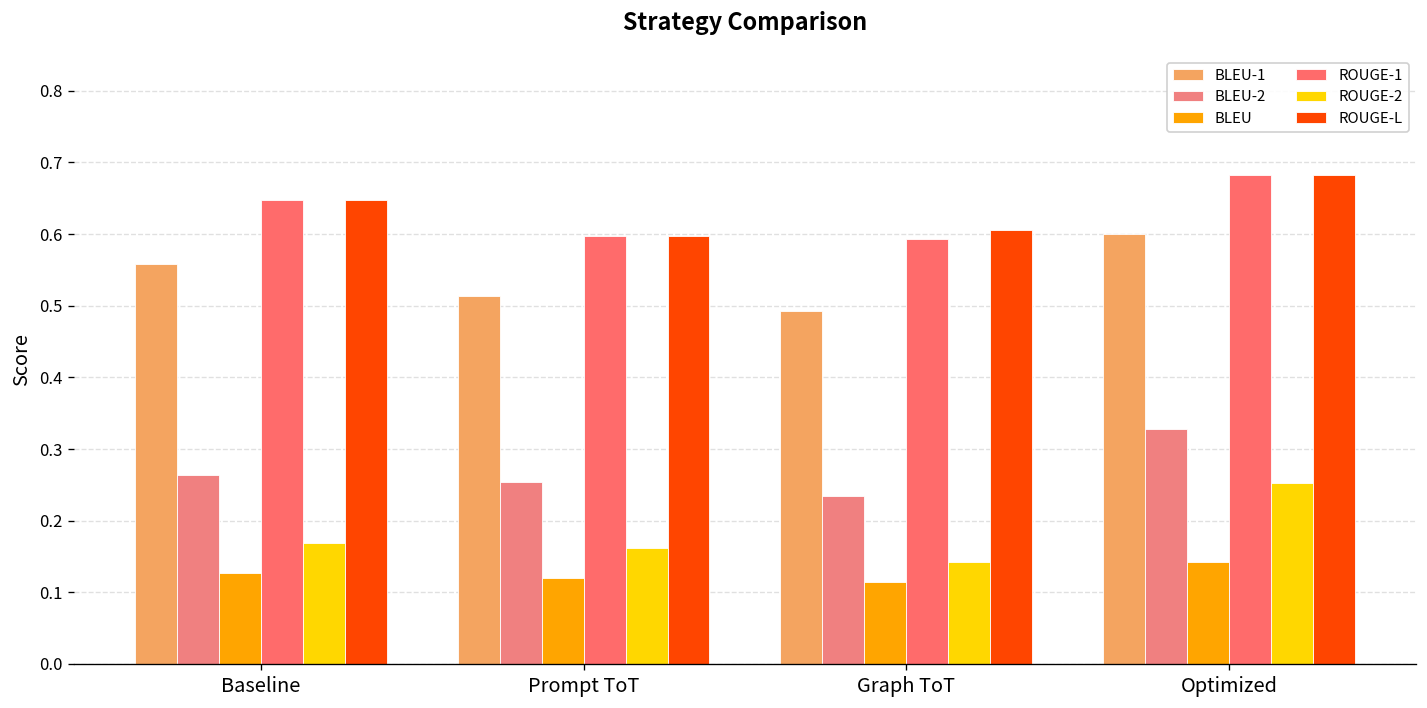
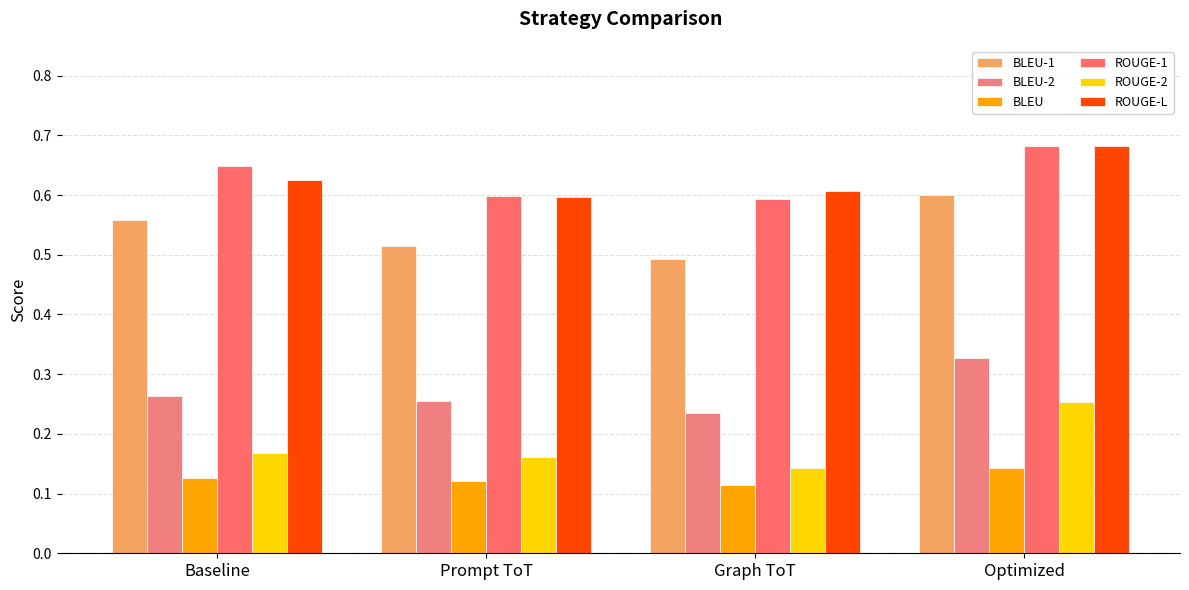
ROUGE-L, Baseline: 0.65 -> 0.62
